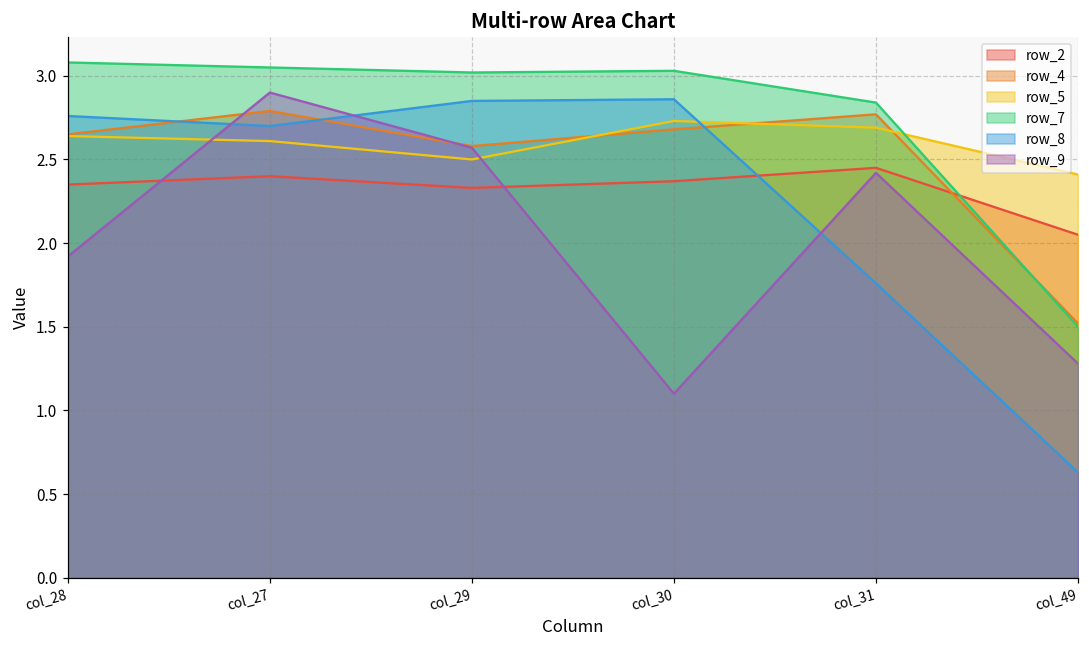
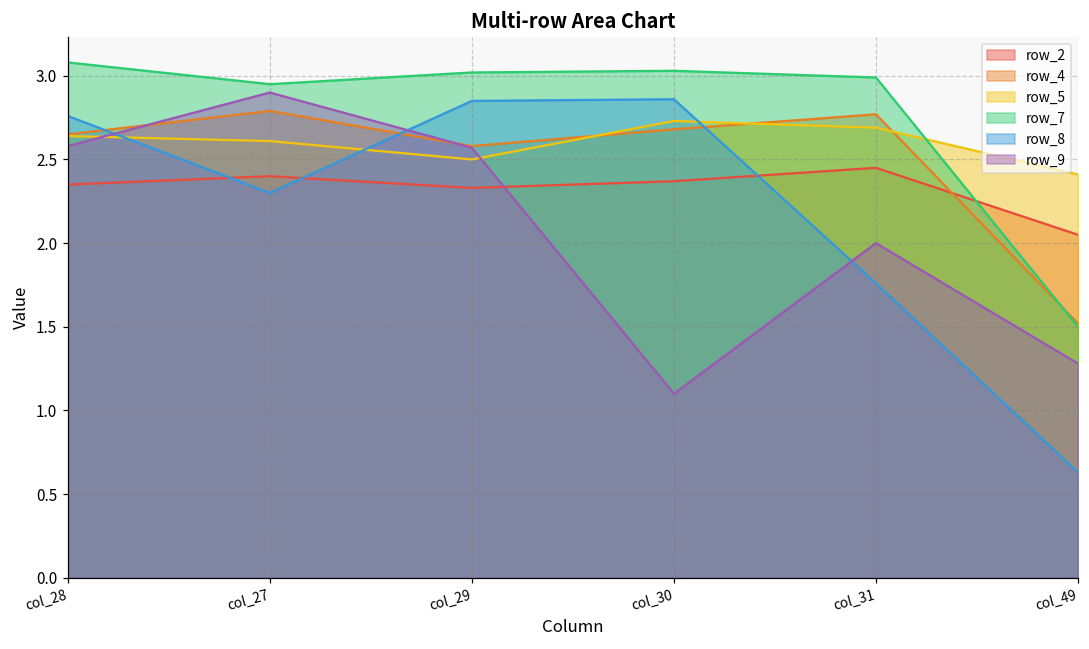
row_9, col_28: 1.92 -> 2.58
row_7, col_27: 3.05 -> 2.95
row_8, col_27: 2.7 -> 2.3
row_7, col_31: 2.84 -> 2.99
row_9, col_31: 2.42 -> 2.00
